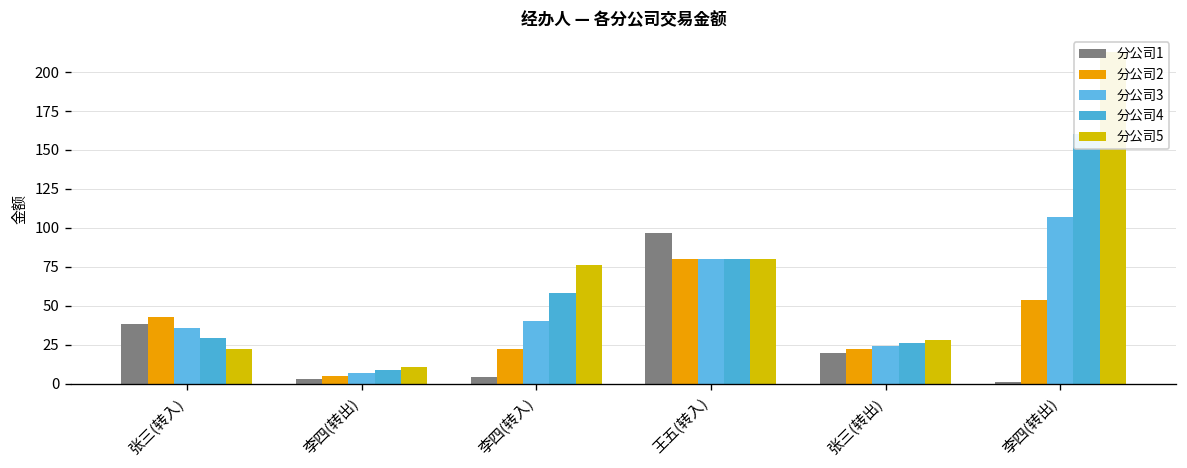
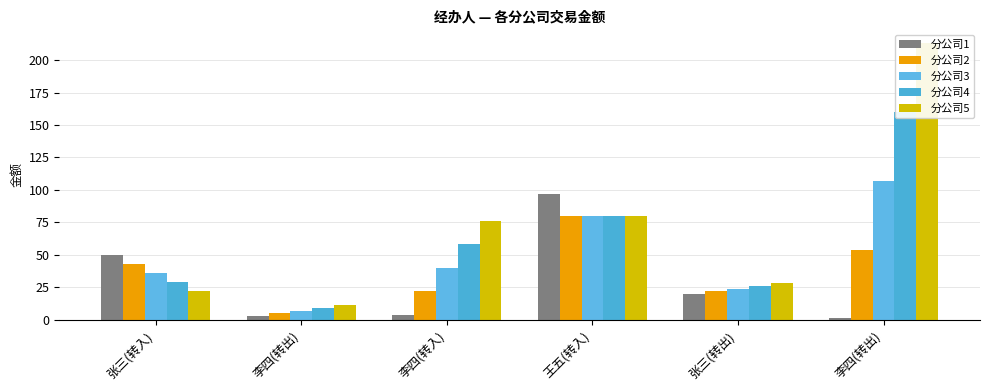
分公司1, 张三(转入): 38 -> 50
